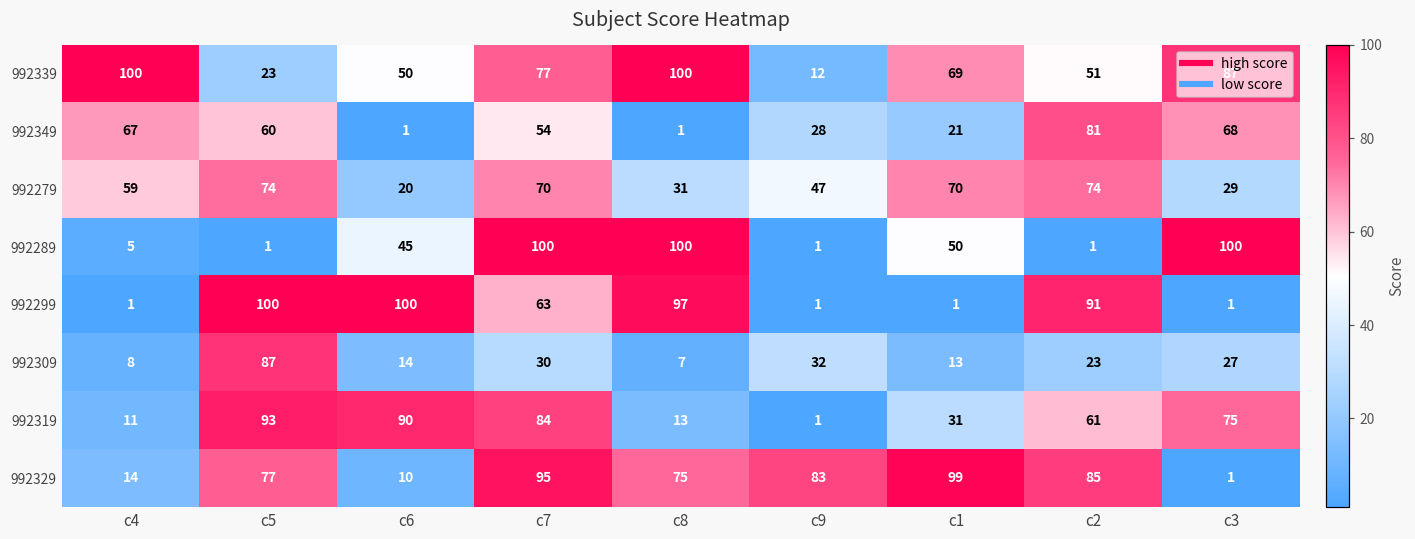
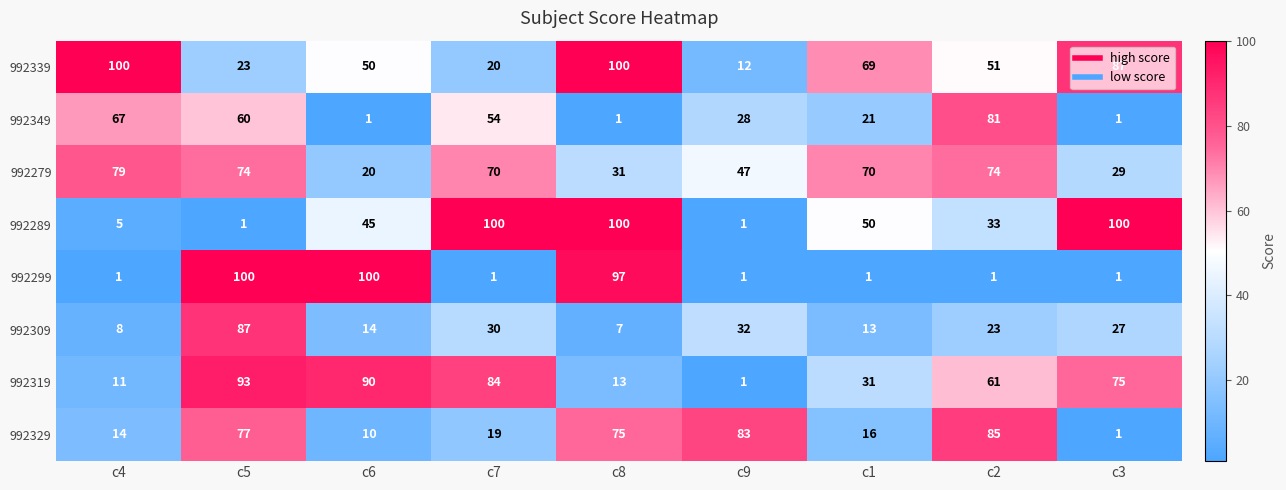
992339, c7: 77 -> 20
992349, c3: 68 -> 1
992279, c4: 59 -> 79
992289, c2: 1 -> 33
992299, c7: 63 -> 1
992299, c2: 91 -> 1
992329, c7: 95 -> 19
992329, c1: 99 -> 16
